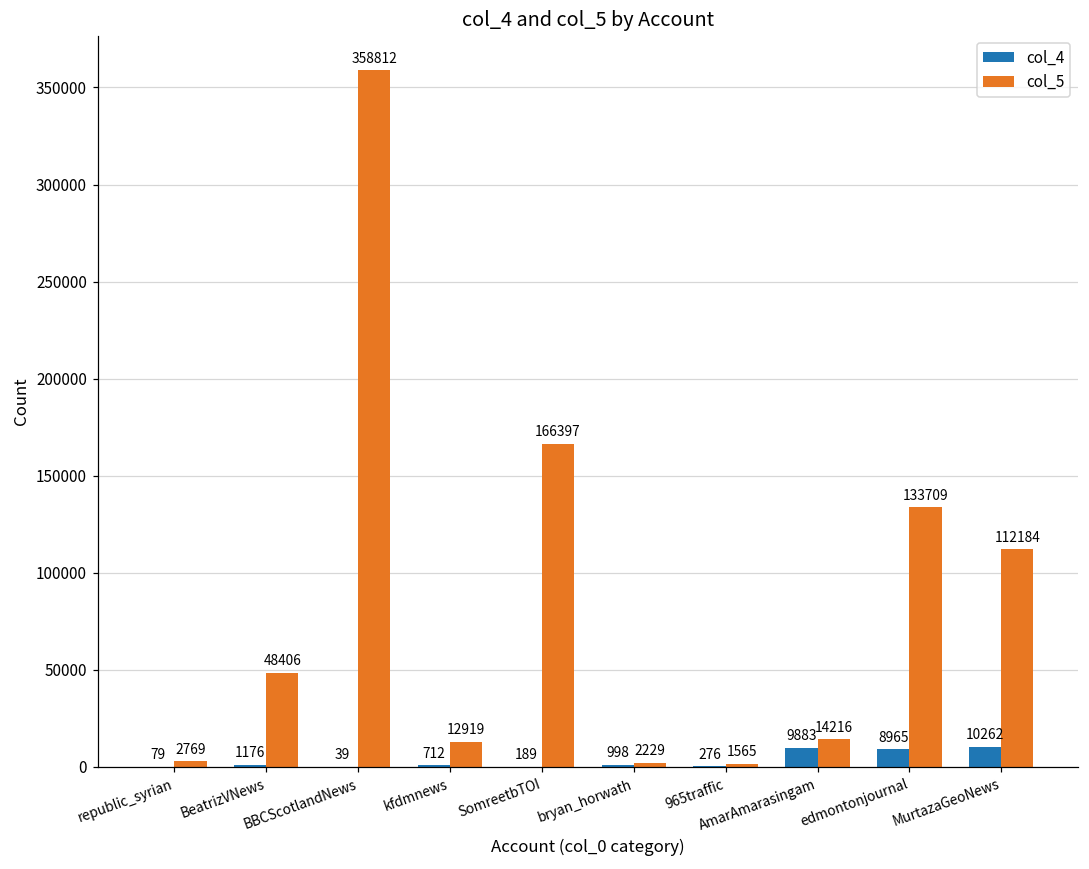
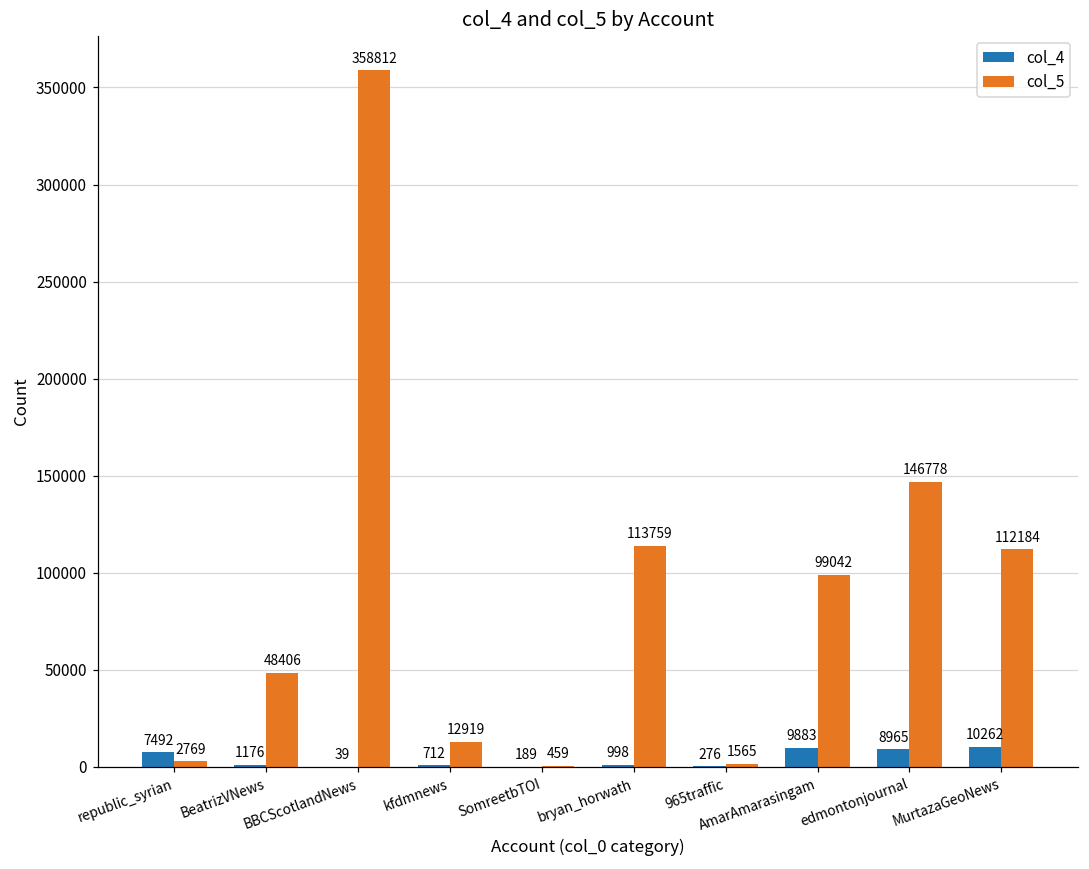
col_4, republic_syrian: 79 -> 7492
col_5, SomreetbTOI: 166397 -> 459
col_5, bryan_horwath: 2229 -> 113759
col_5, AmarAmarasingam: 14216 -> 99042
col_5, edmontonjournal: 133709 -> 146778
